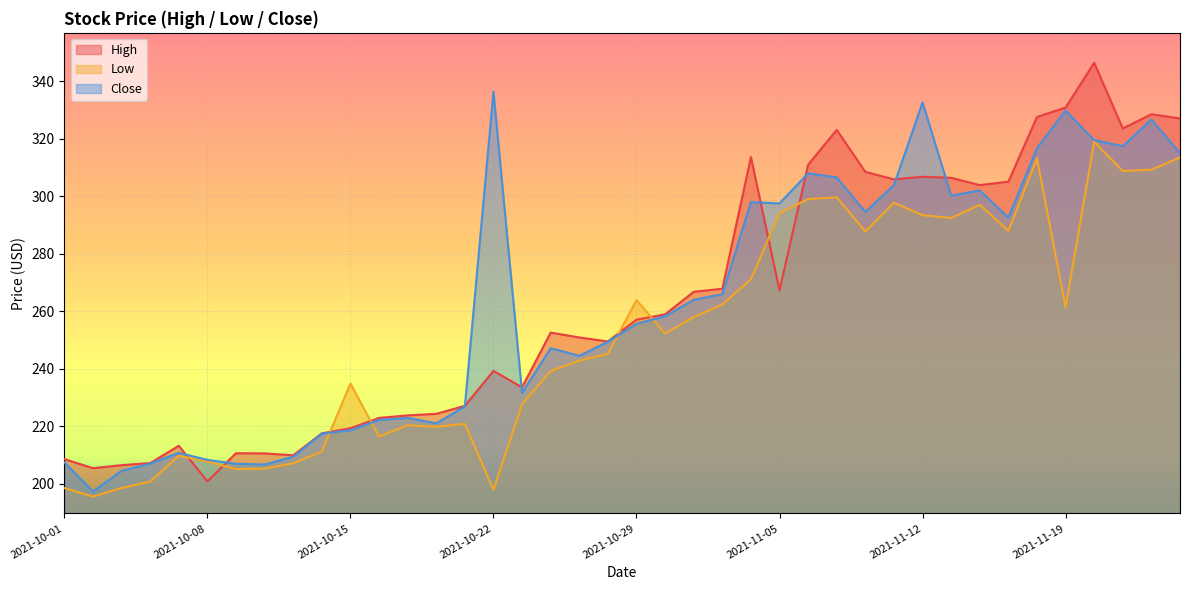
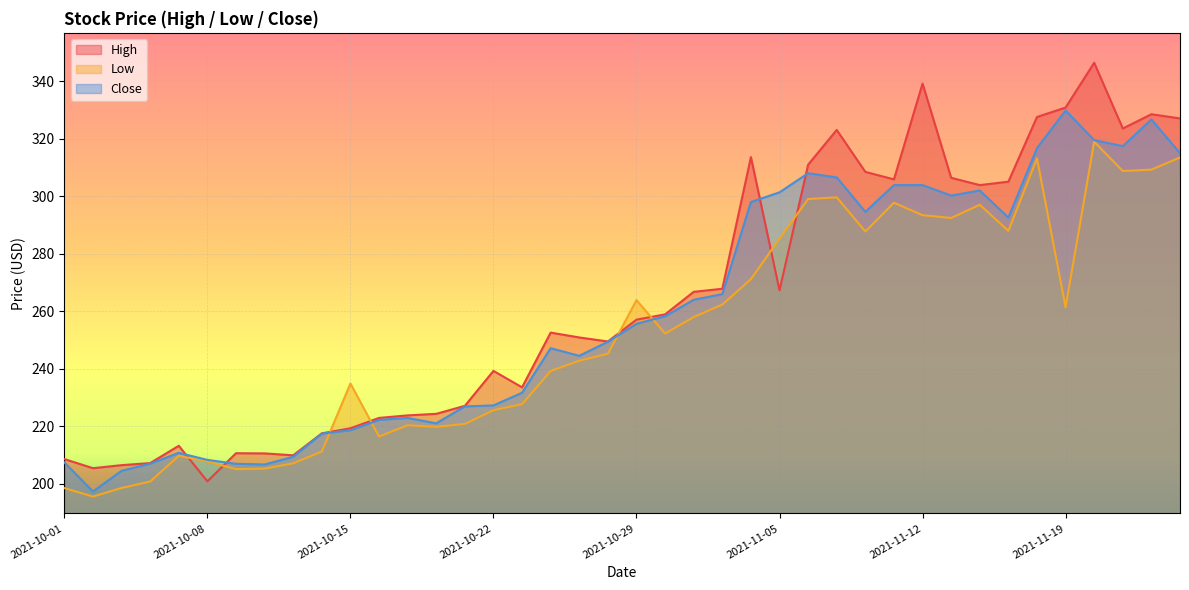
Low, 2021-10-22: 198 -> 226
Close, 2021-10-22: 336 -> 227
Low, 2021-11-05: 294 -> 285
Close, 2021-11-05: 298 -> 301
High, 2021-11-12: 307 -> 339
Close, 2021-11-12: 333 -> 304
